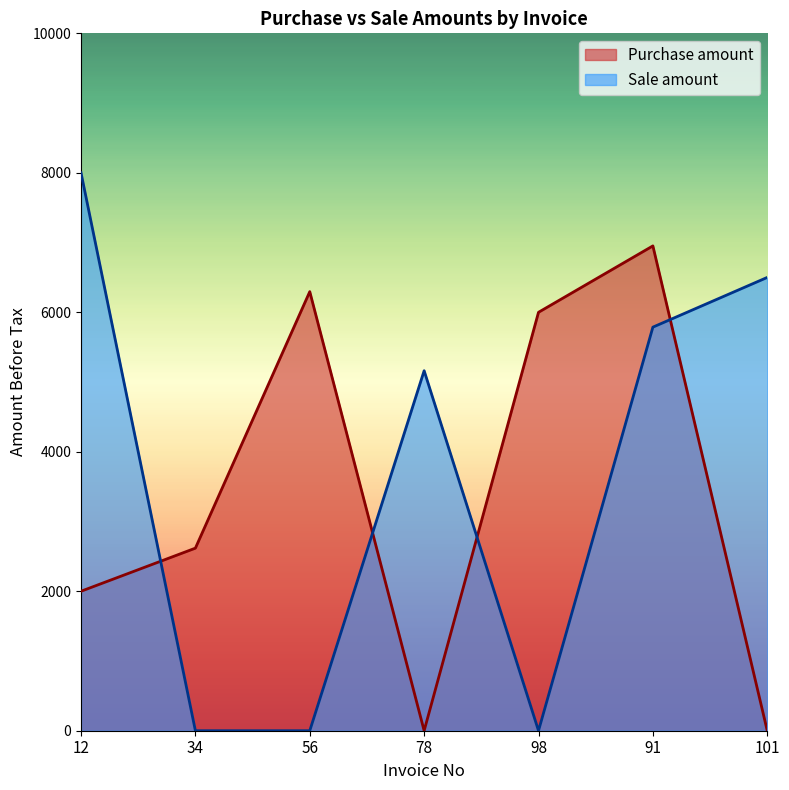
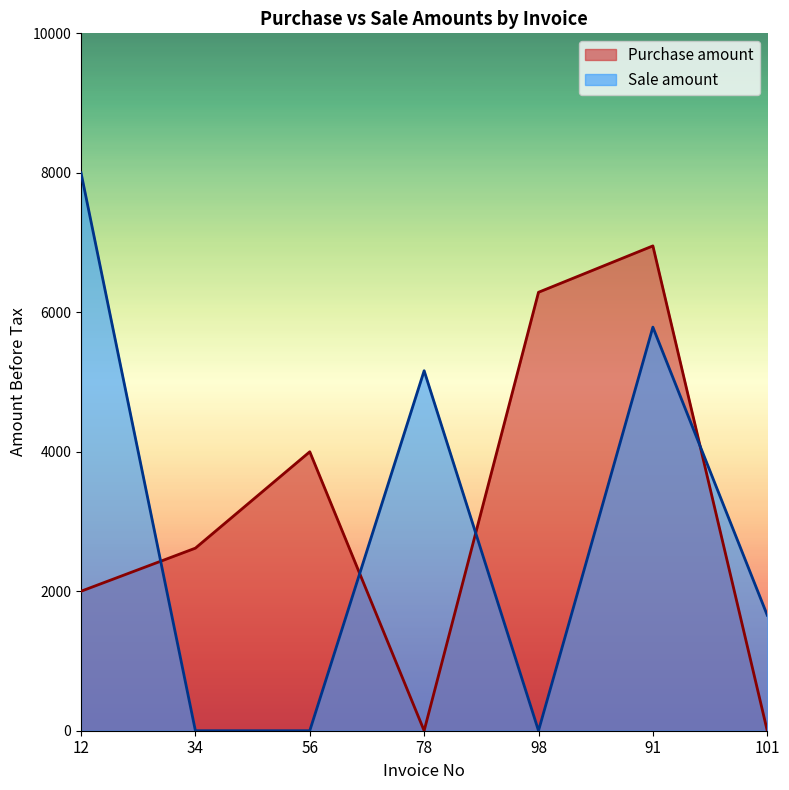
Purchase amount, 56: 6300 -> 4000
Purchase amount, 98: 6000 -> 6300
Sale amount, 101: 6500 -> 1700
